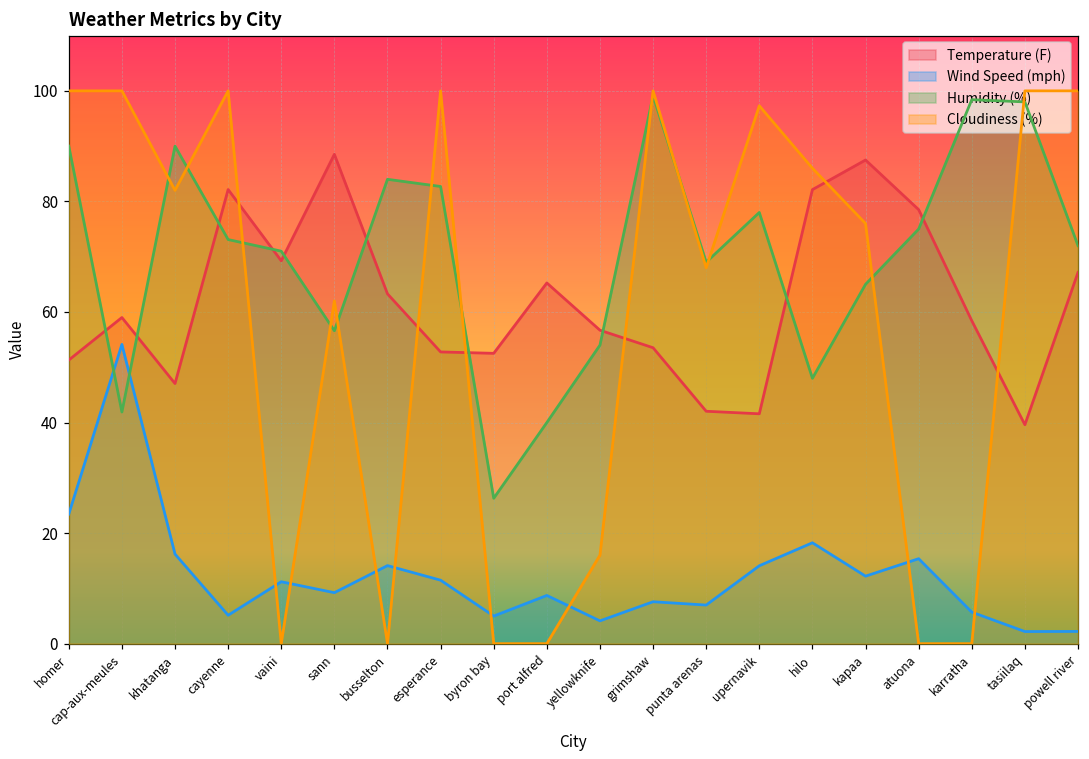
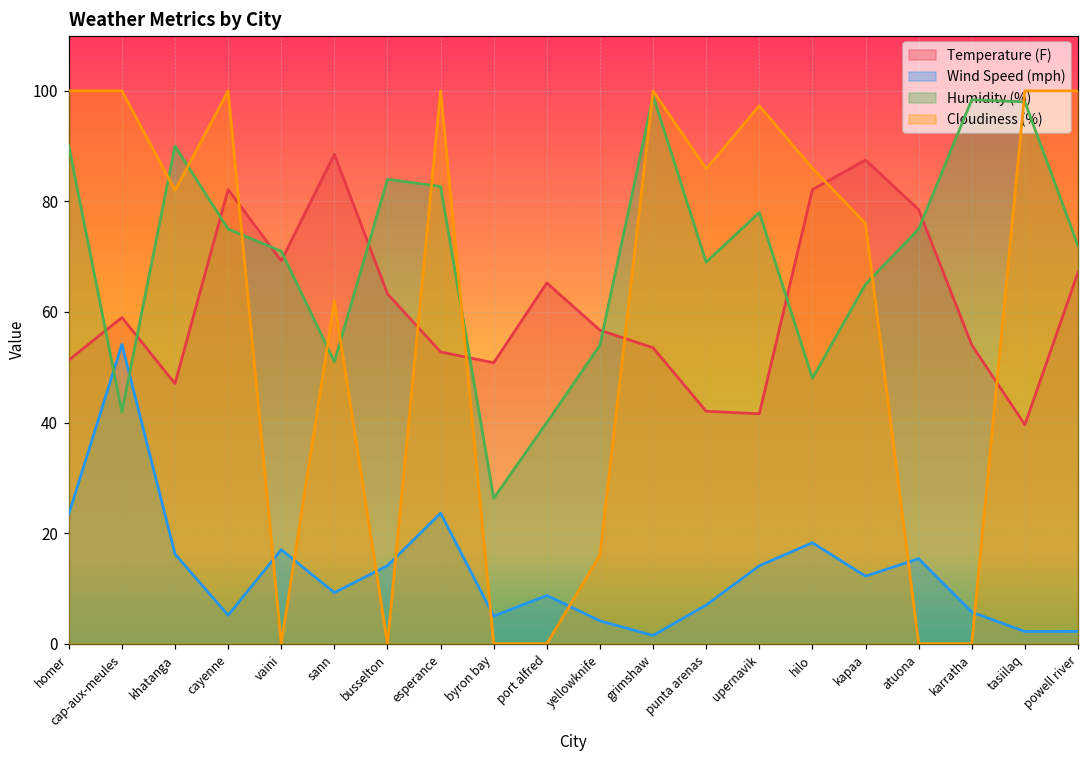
Humidity (%), cayenne: 73 -> 75
Wind Speed (mph), vaini: 11 -> 17
Humidity (%), sann: 57 -> 51
Wind Speed (mph), esperance: 11 -> 24
Temperature (F), byron bay: 53 -> 51
Wind Speed (mph), grimshaw: 8 -> 1
Cloudiness (%), punta arenas: 68 -> 86
Temperature (F), karratha: 58 -> 54
